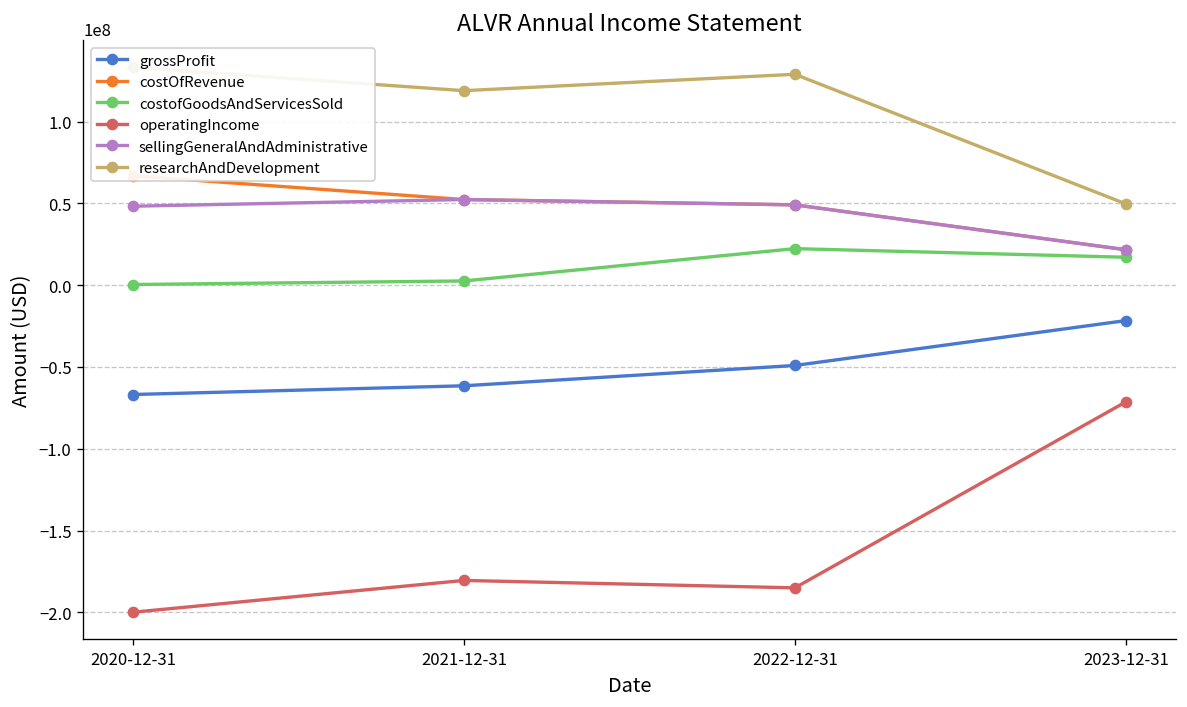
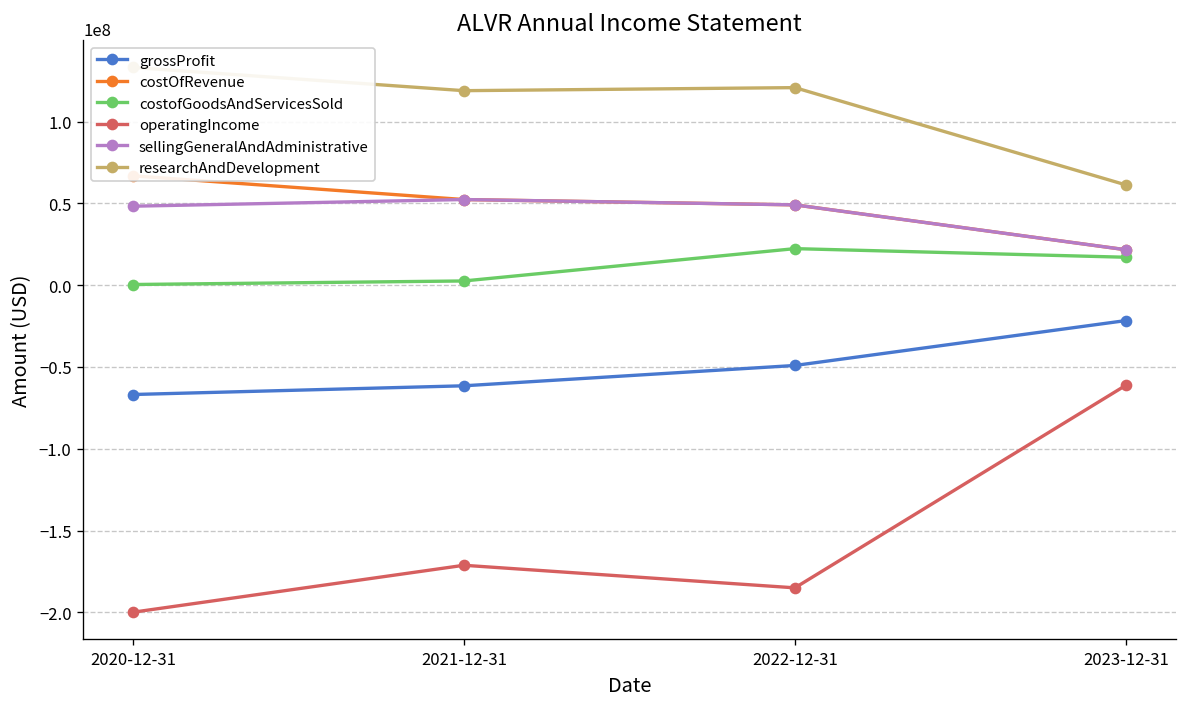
operatingIncome, 2021-12-31: -180000000 -> -171000000
researchAndDevelopment, 2022-12-31: 129000000 -> 121000000
operatingIncome, 2023-12-31: -71000000 -> -61000000
researchAndDevelopment, 2023-12-31: 50000000 -> 61000000
